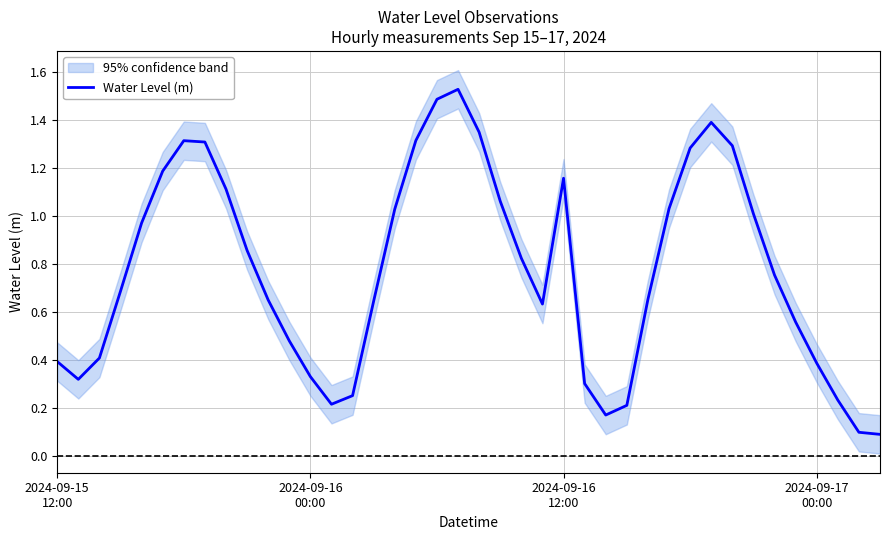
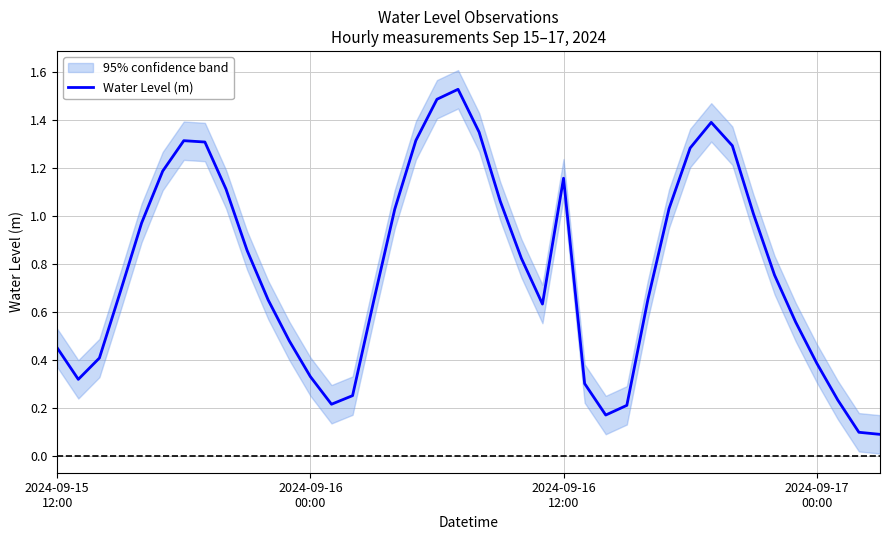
Water Level (m), 2024-09-15 12:00: 0.39 -> 0.45
